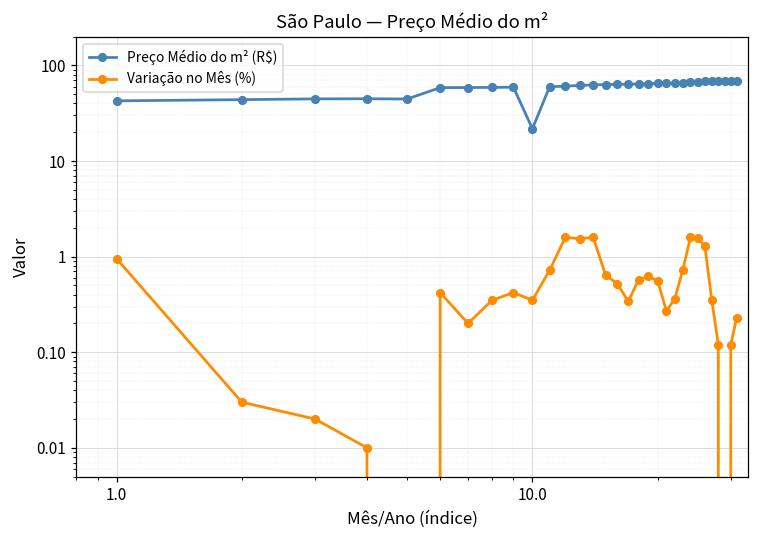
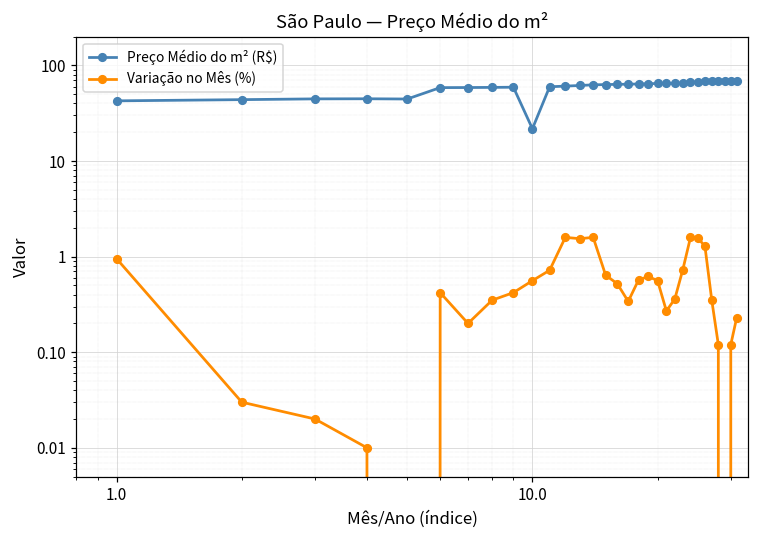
Variação no Mês (%), 10.0: 0.35 -> 0.6
